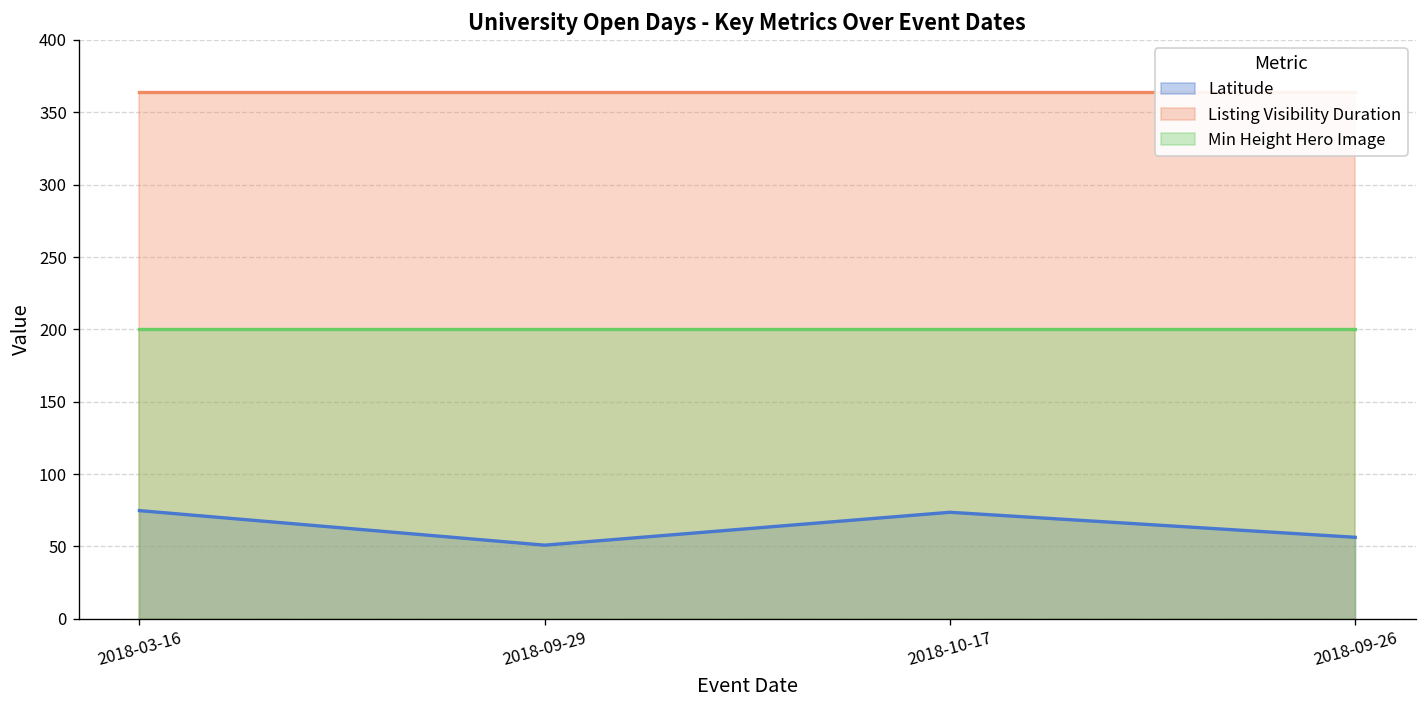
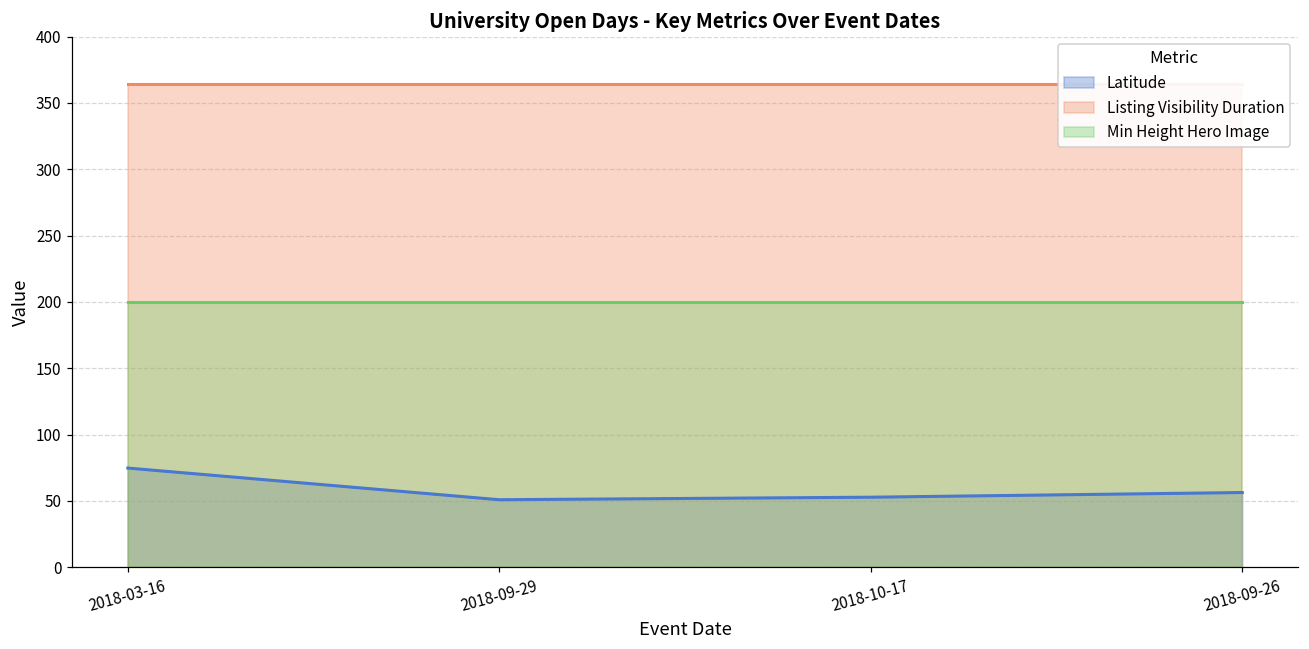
Latitude, 2018-10-17: 74 -> 53
